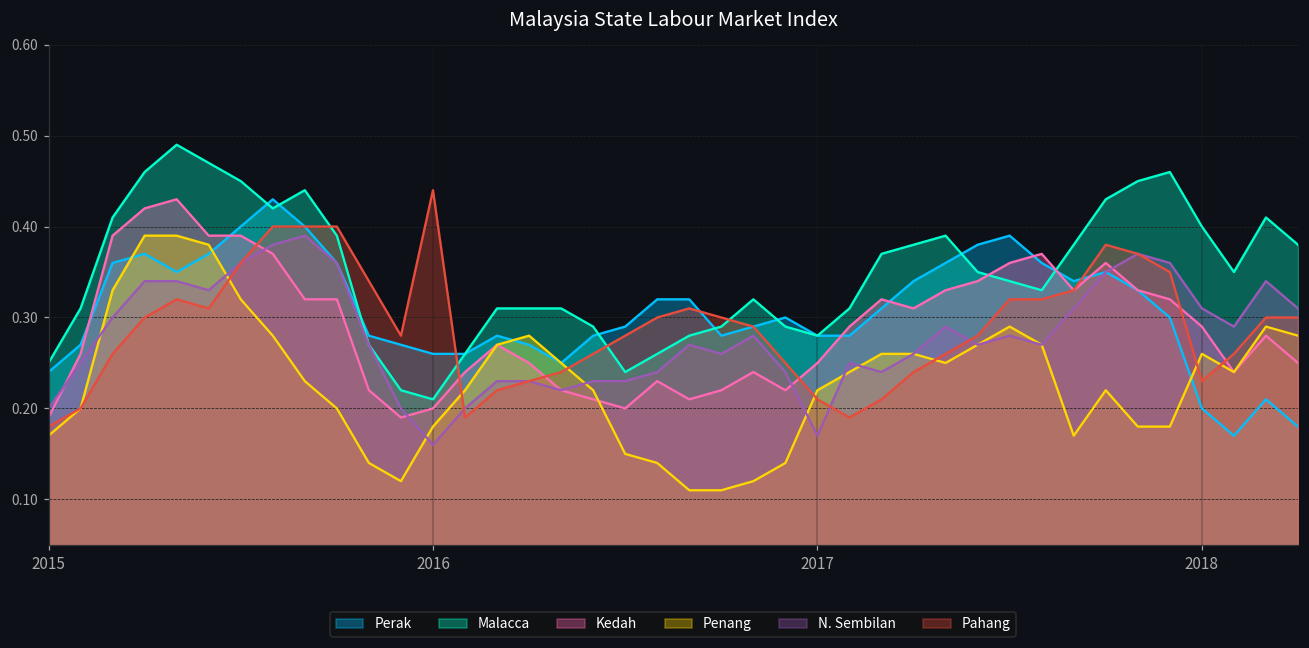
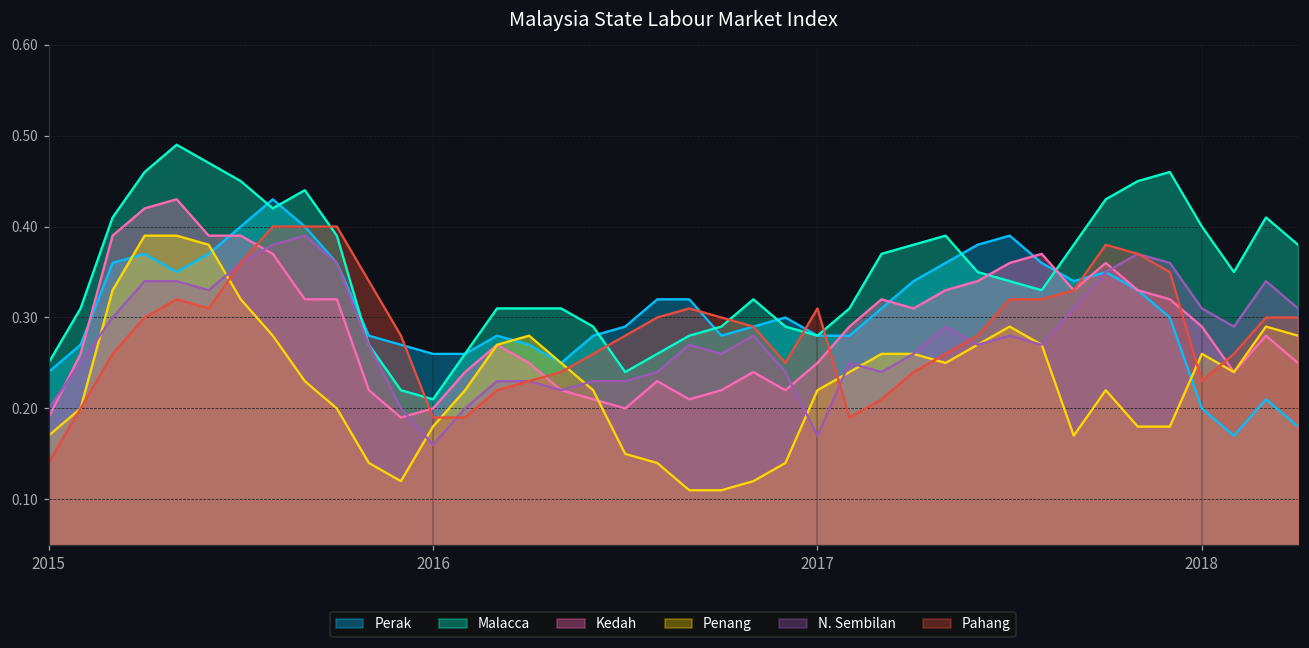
Pahang, 2015: 0.18 -> 0.14
Pahang, 2016: 0.44 -> 0.19
Pahang, 2017: 0.21 -> 0.31
